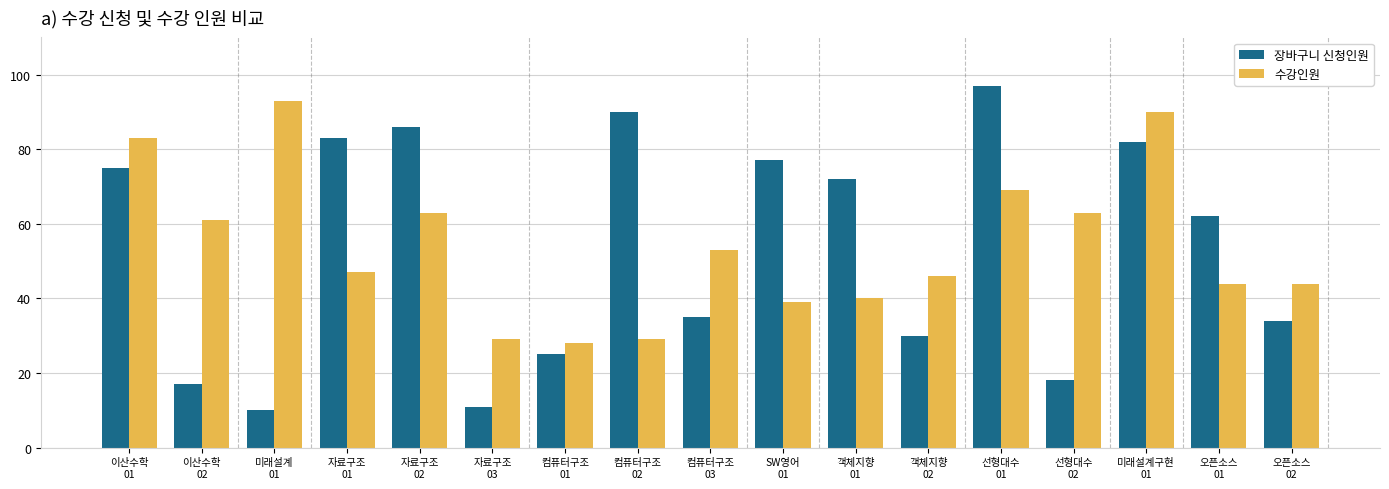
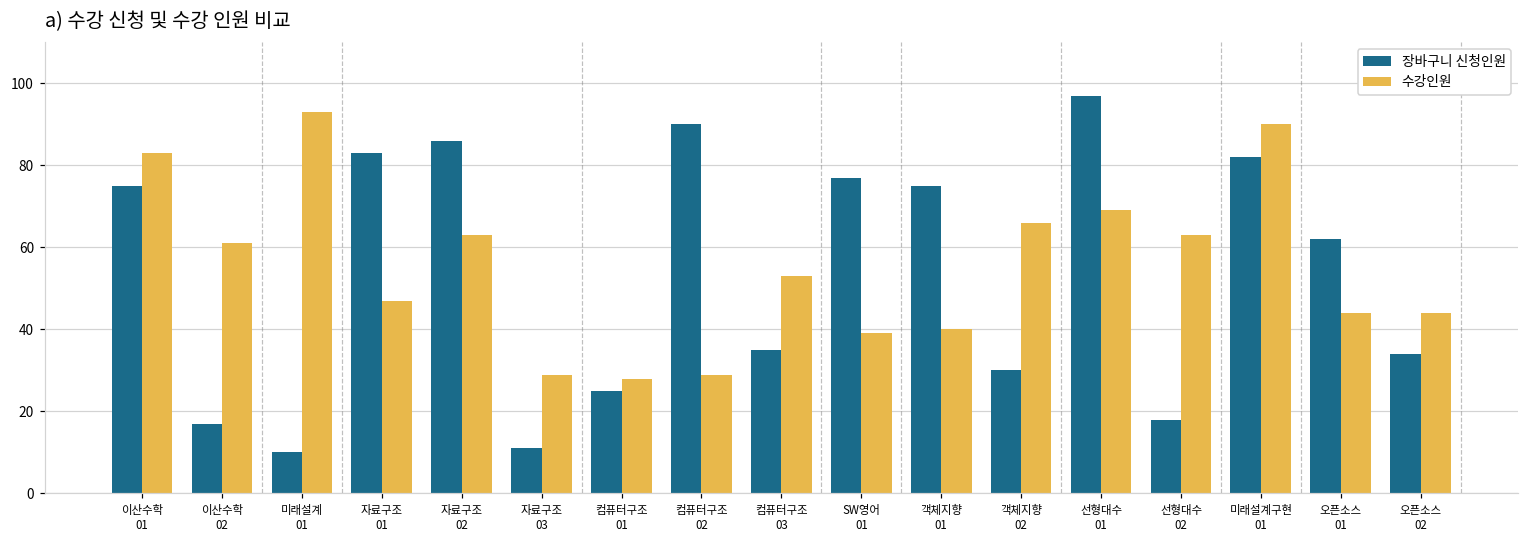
장바구니 신청인원, 객체지향 01: 72 -> 75
수강인원, 객체지향 02: 46 -> 66
